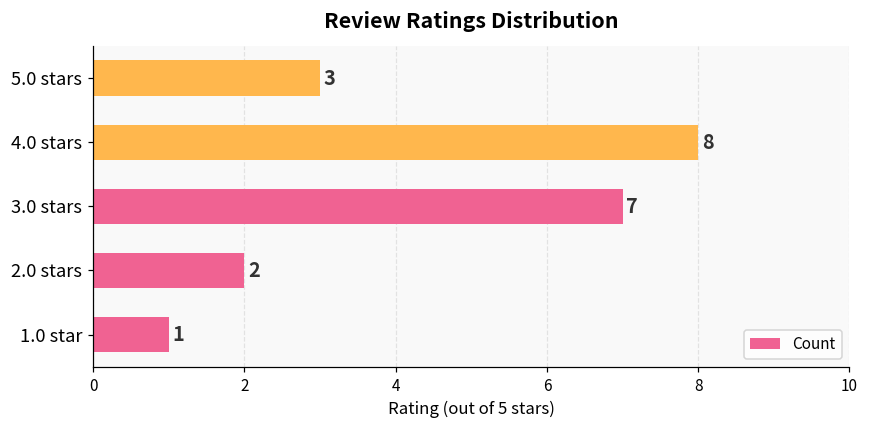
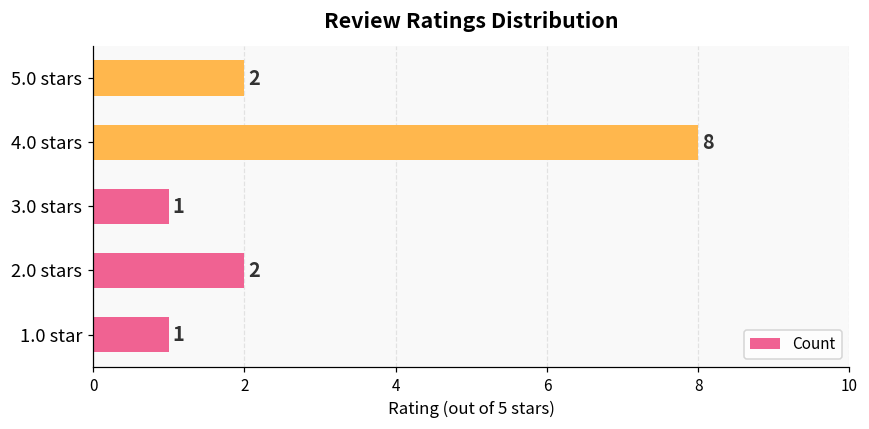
5.0 stars: 3 -> 2
3.0 stars: 7 -> 1
